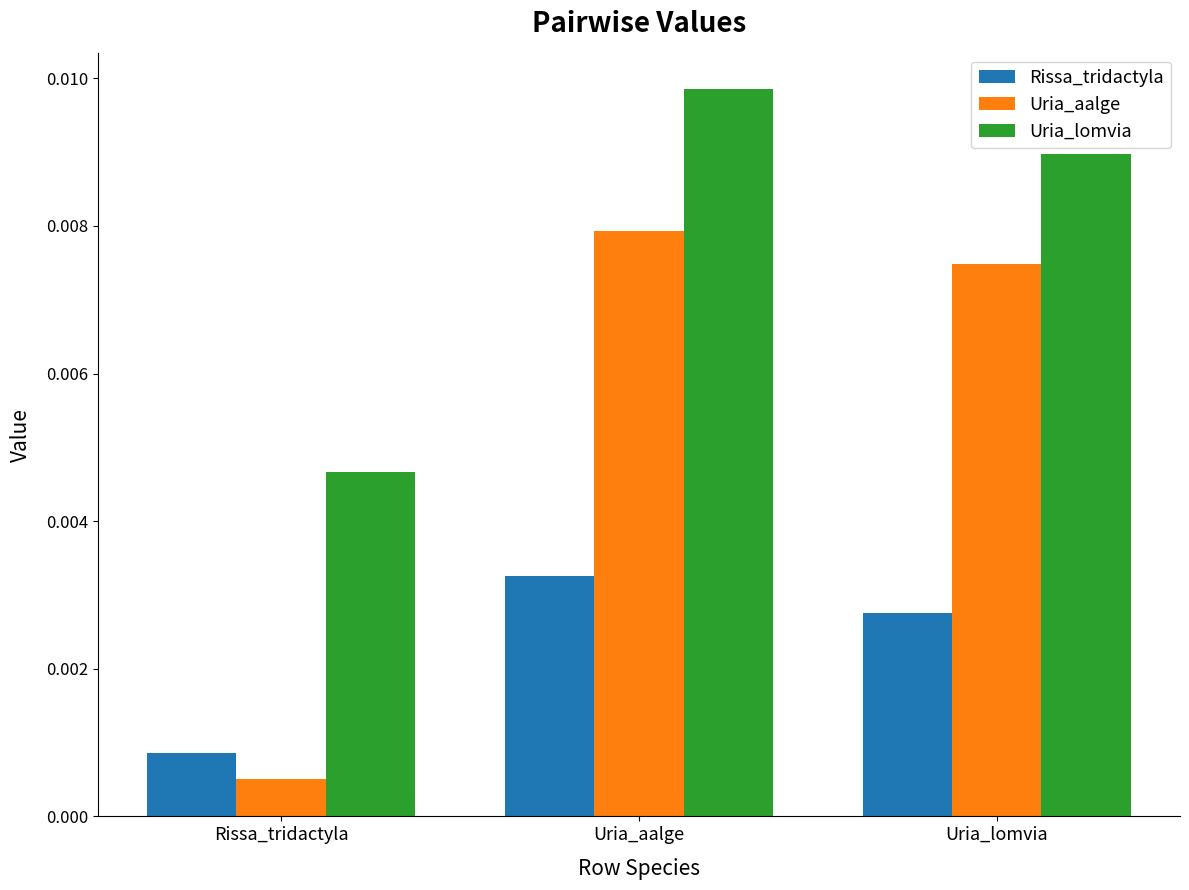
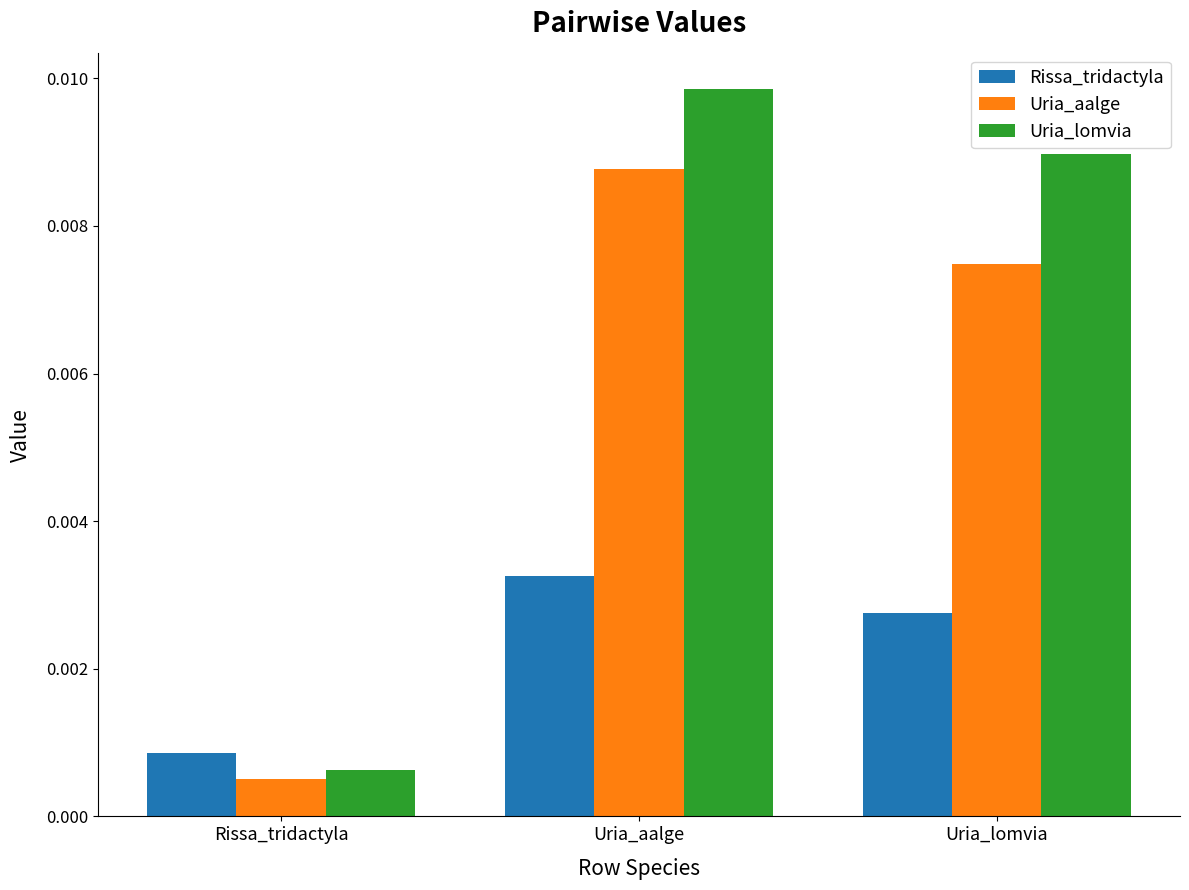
Uria_lomvia, Rissa_tridactyla: 0.0047 -> 0.0006
Uria_aalge, Uria_aalge: 0.0079 -> 0.0088
